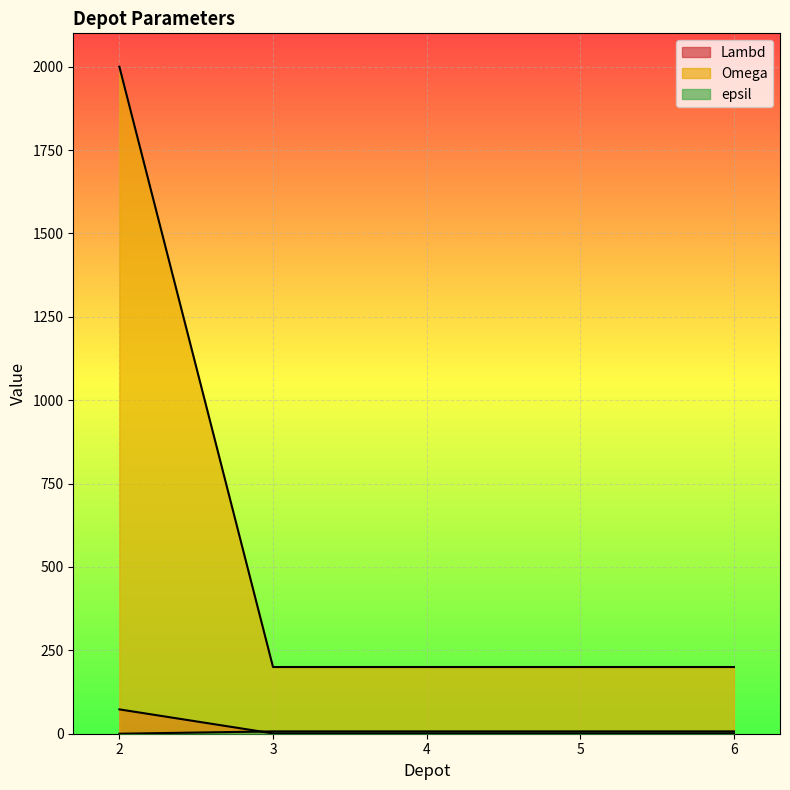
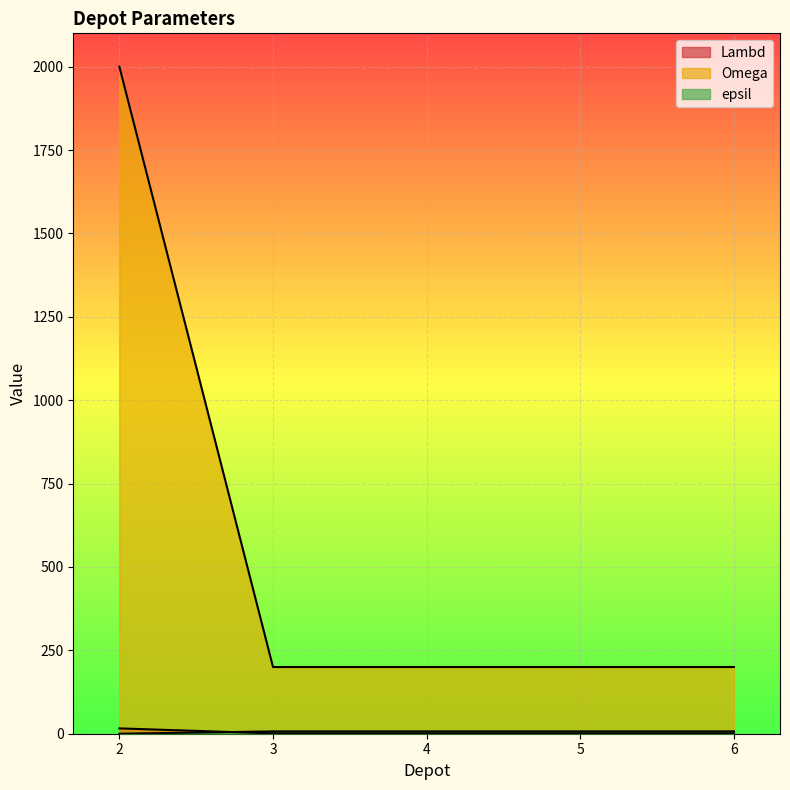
Lambd, 2: 70 -> 20
